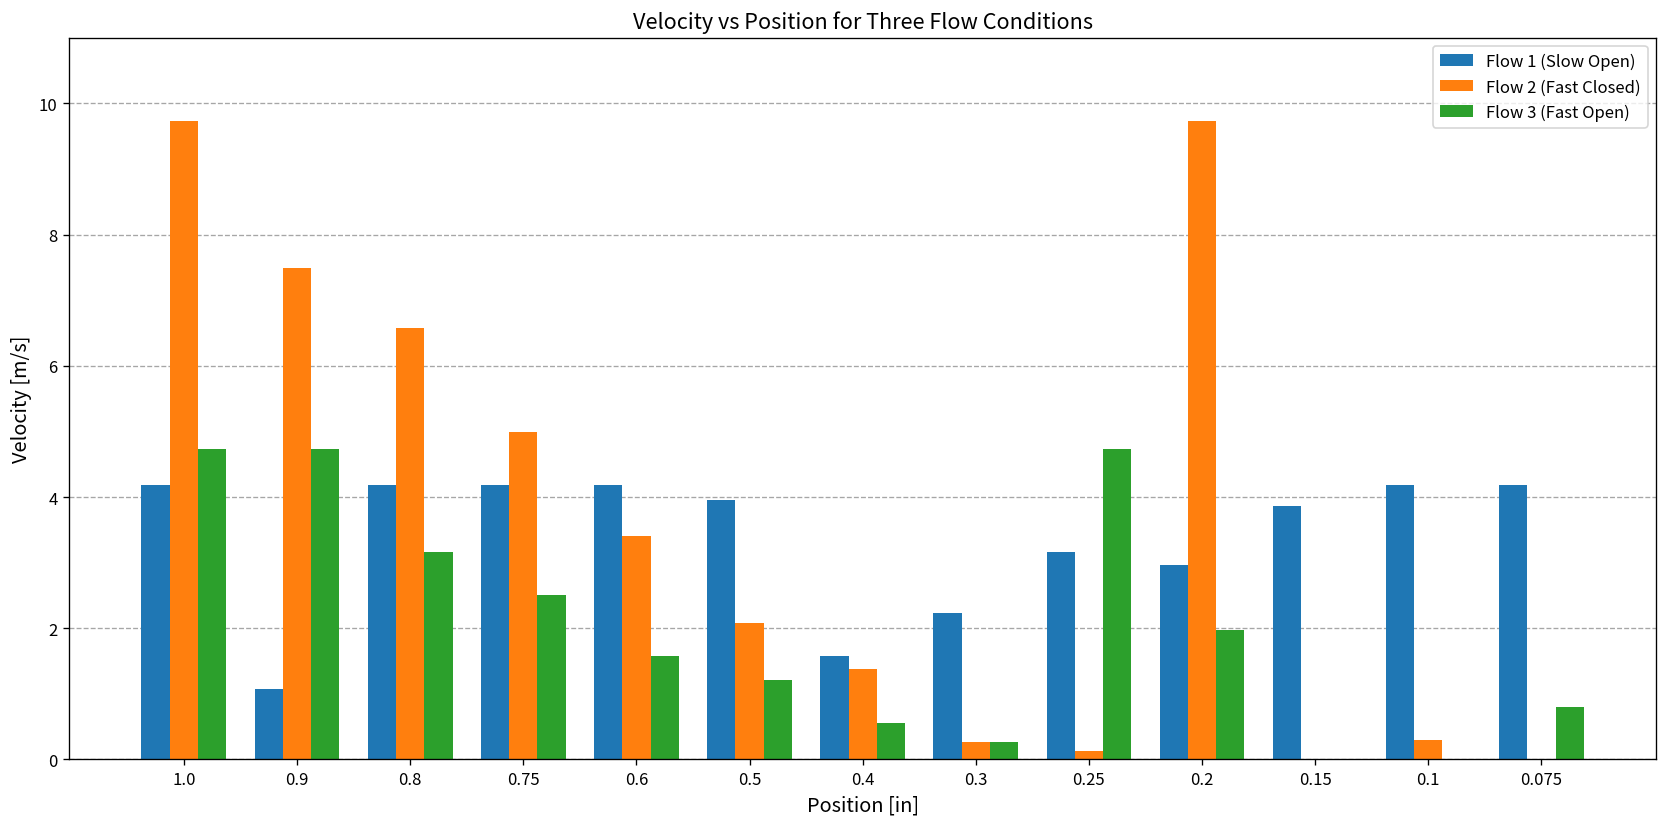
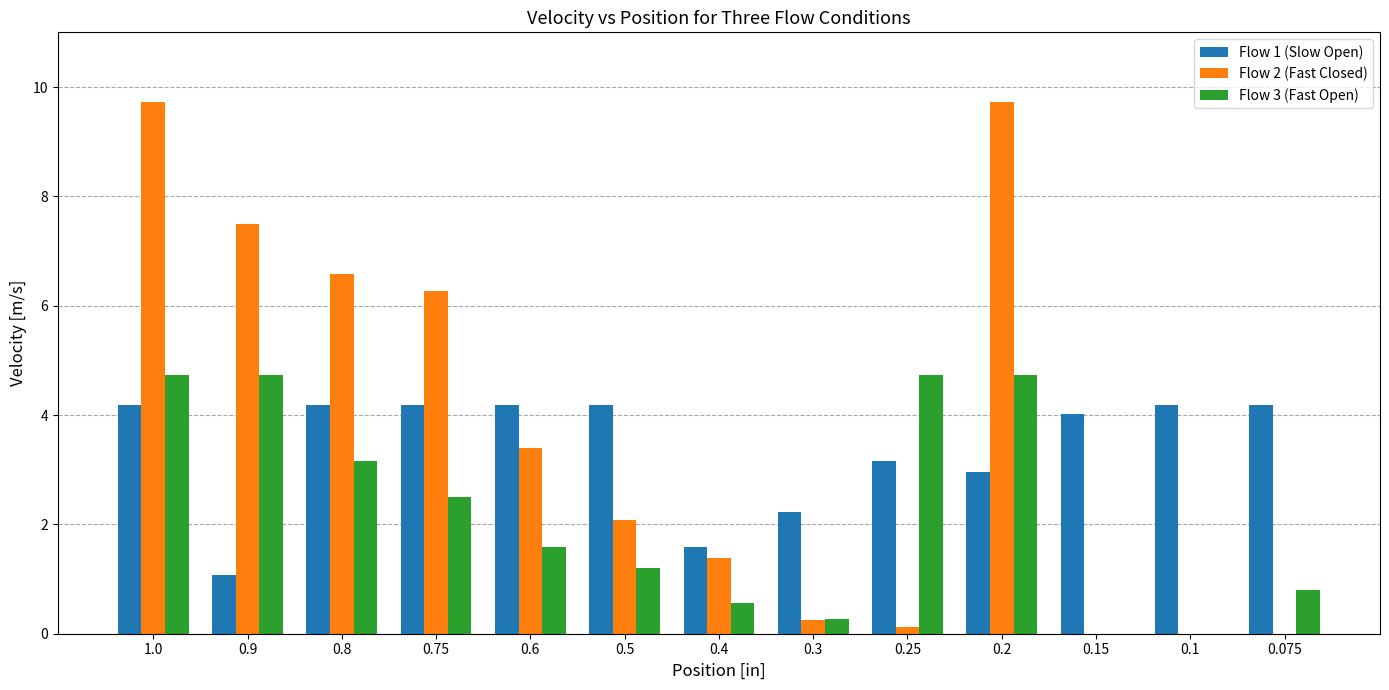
Flow 2 (Fast Closed), 0.75: 5.0 -> 6.3
Flow 1 (Slow Open), 0.5: 4.0 -> 4.2
Flow 3 (Fast Open), 0.2: 2.0 -> 4.7
Flow 1 (Slow Open), 0.15: 3.9 -> 4.0
Flow 2 (Fast Closed), 0.1: 0.3 -> 0.0
